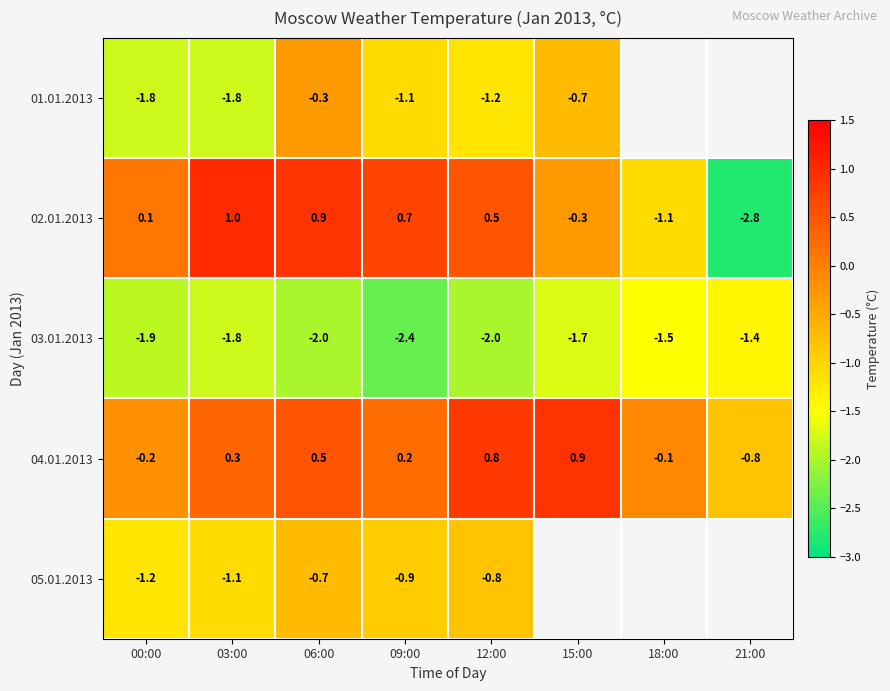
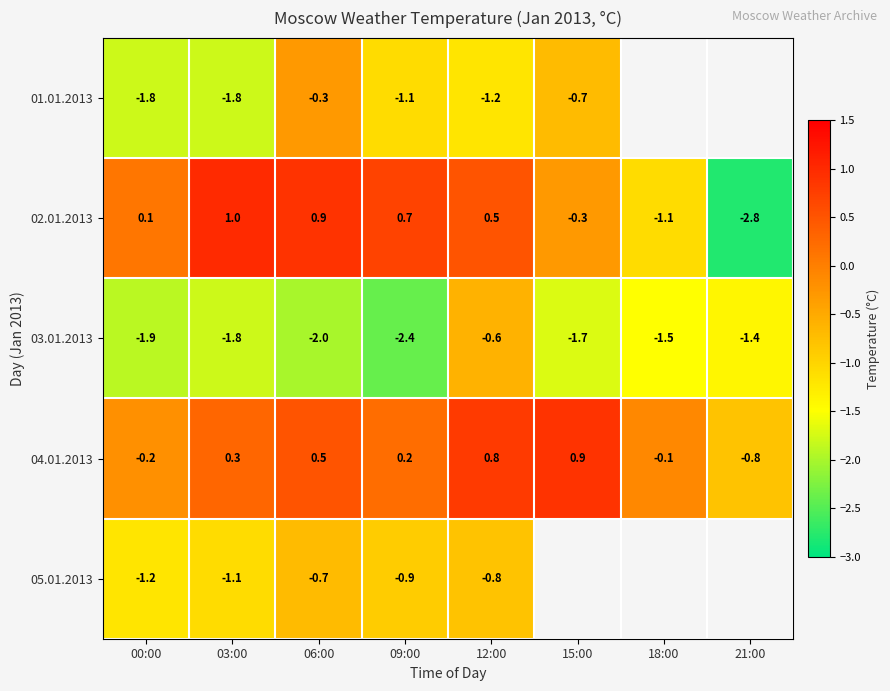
03.01.2013, 12:00: -2.0 -> -0.6
